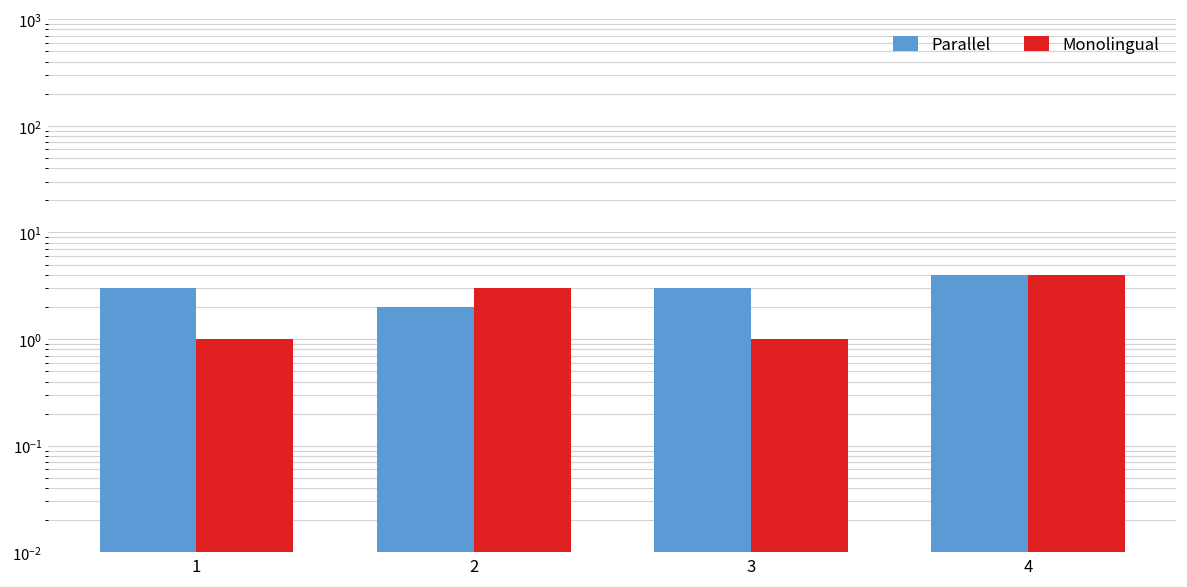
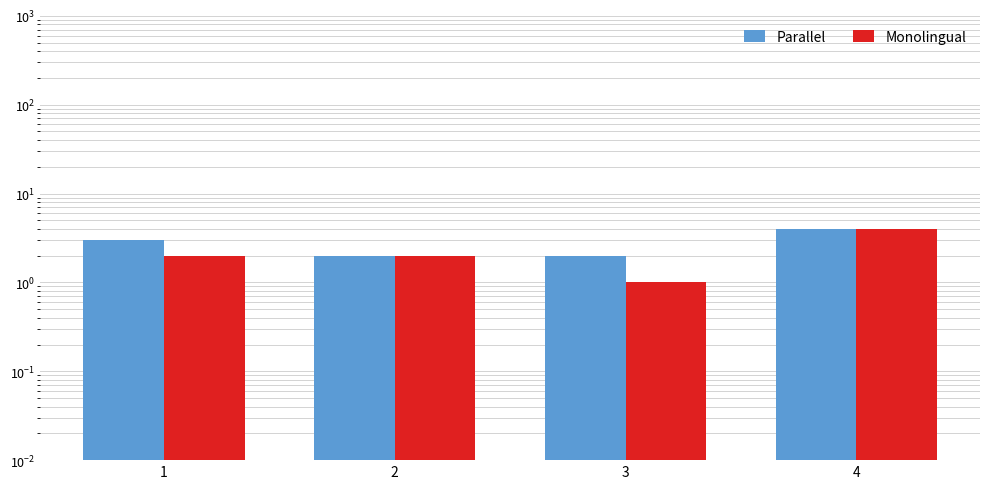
Monolingual, 1: 1 -> 2
Monolingual, 2: 3 -> 2
Parallel, 3: 3 -> 2
